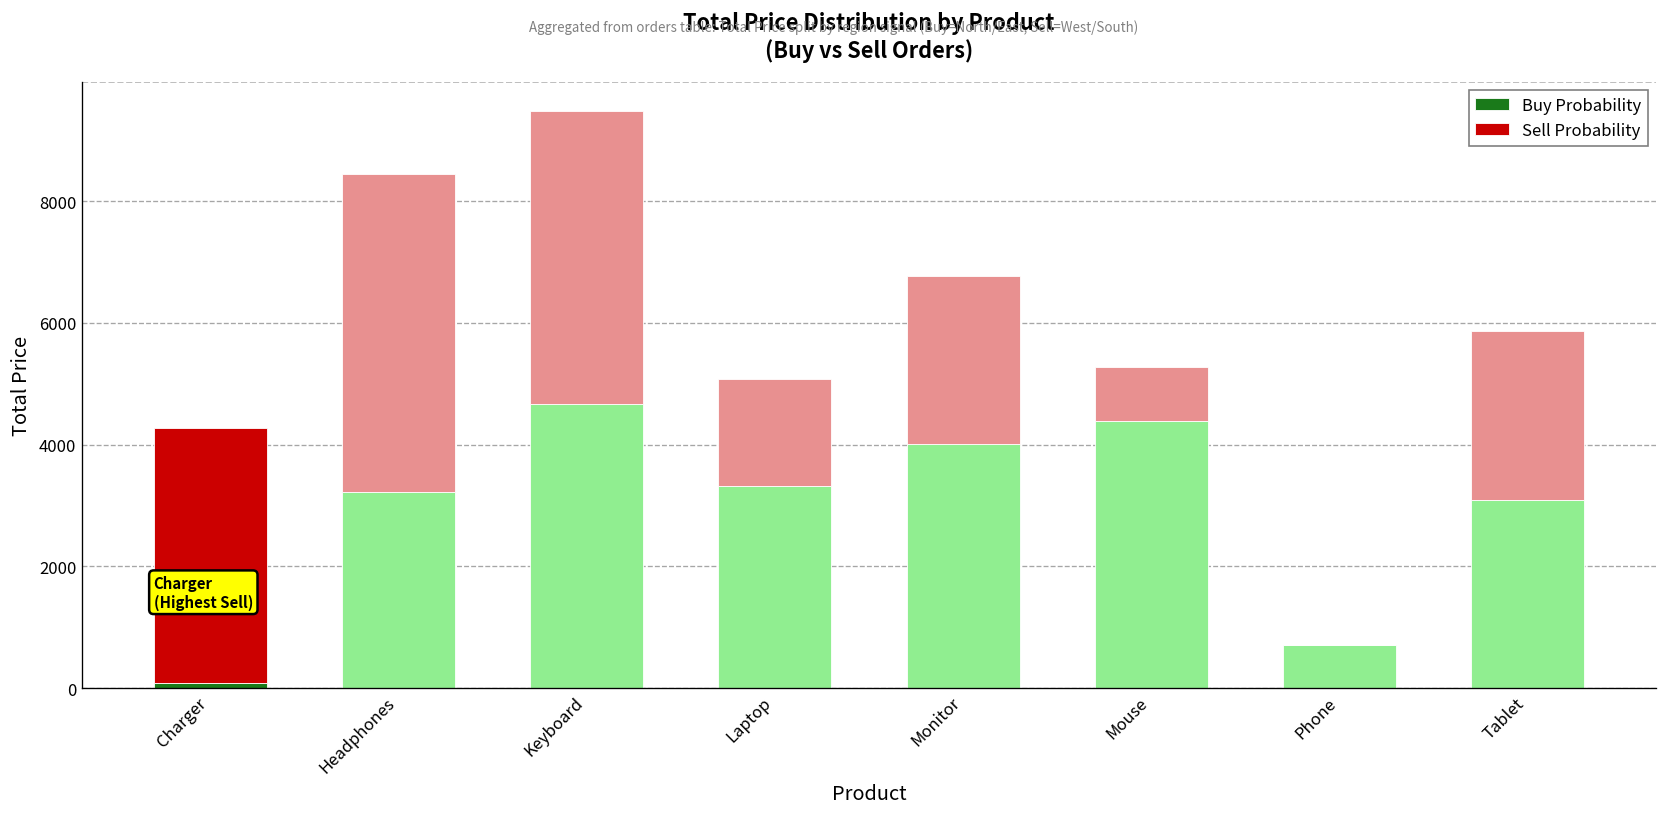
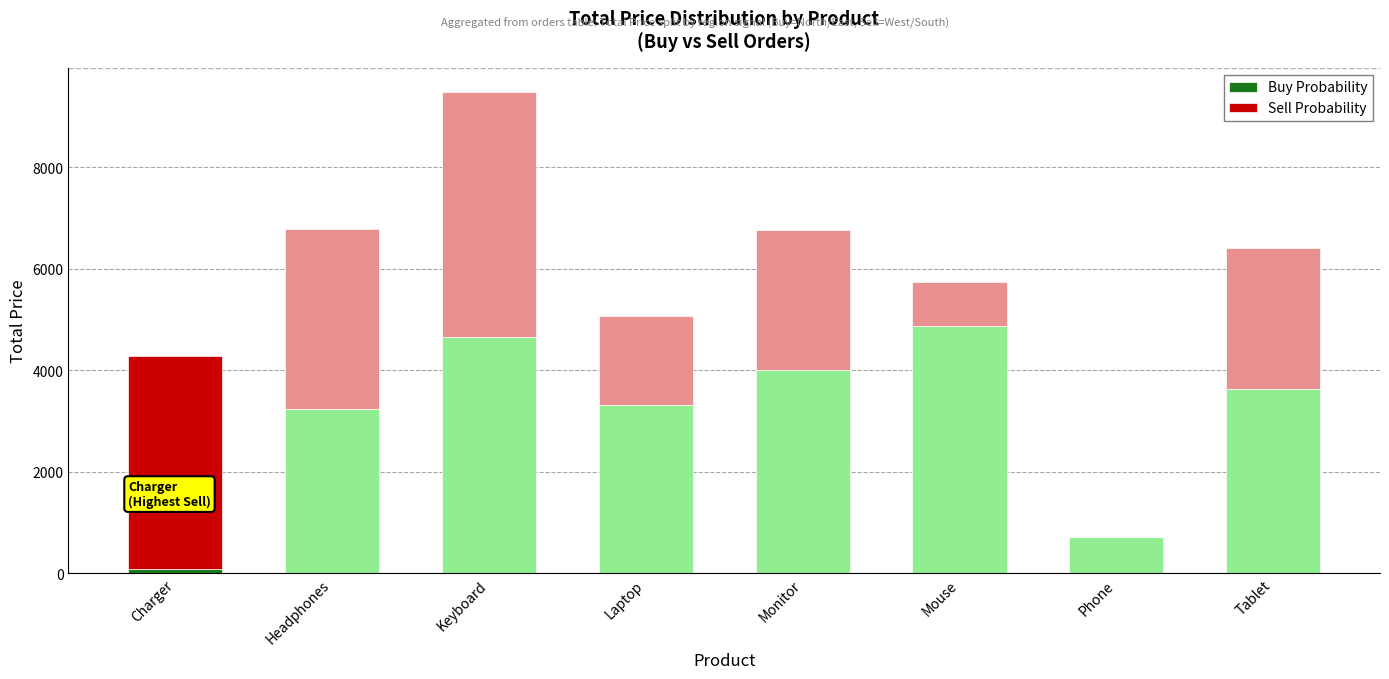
Sell Probability, Headphones: 5200 -> 3600
Buy Probability, Mouse: 4400 -> 4900
Buy Probability, Tablet: 3100 -> 3600
